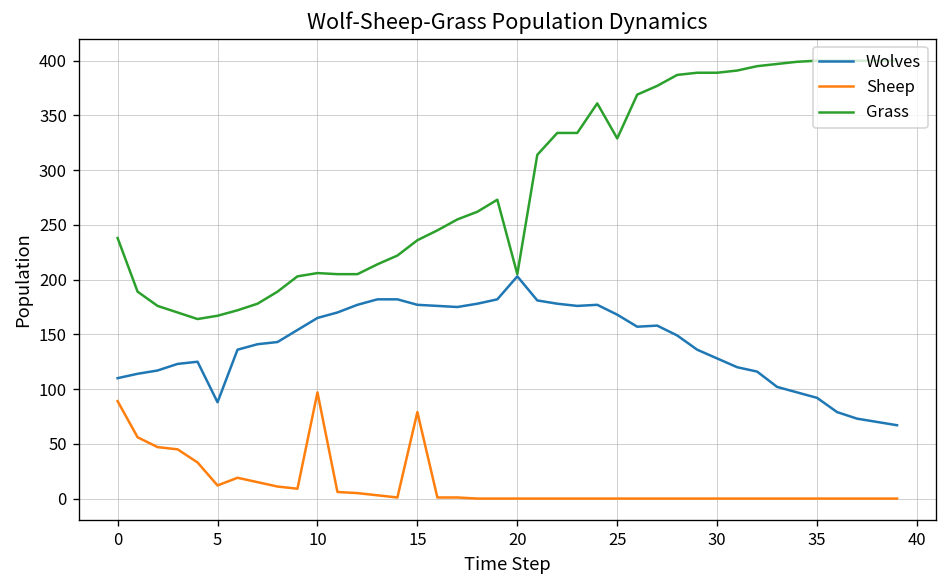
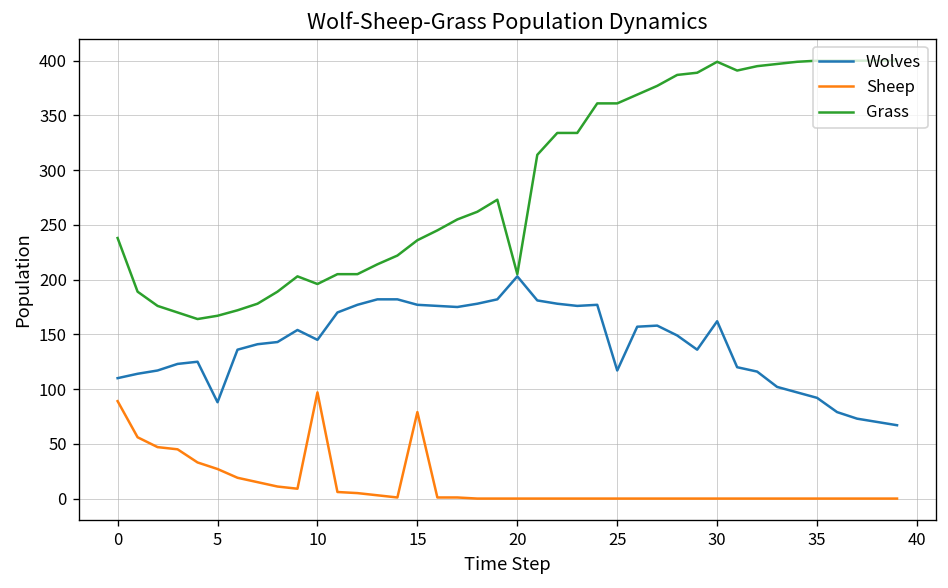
Sheep, 5: 10 -> 30
Wolves, 10: 170 -> 150
Grass, 10: 210 -> 200
Wolves, 25: 170 -> 120
Grass, 25: 330 -> 360
Wolves, 30: 130 -> 160
Grass, 30: 390 -> 400
